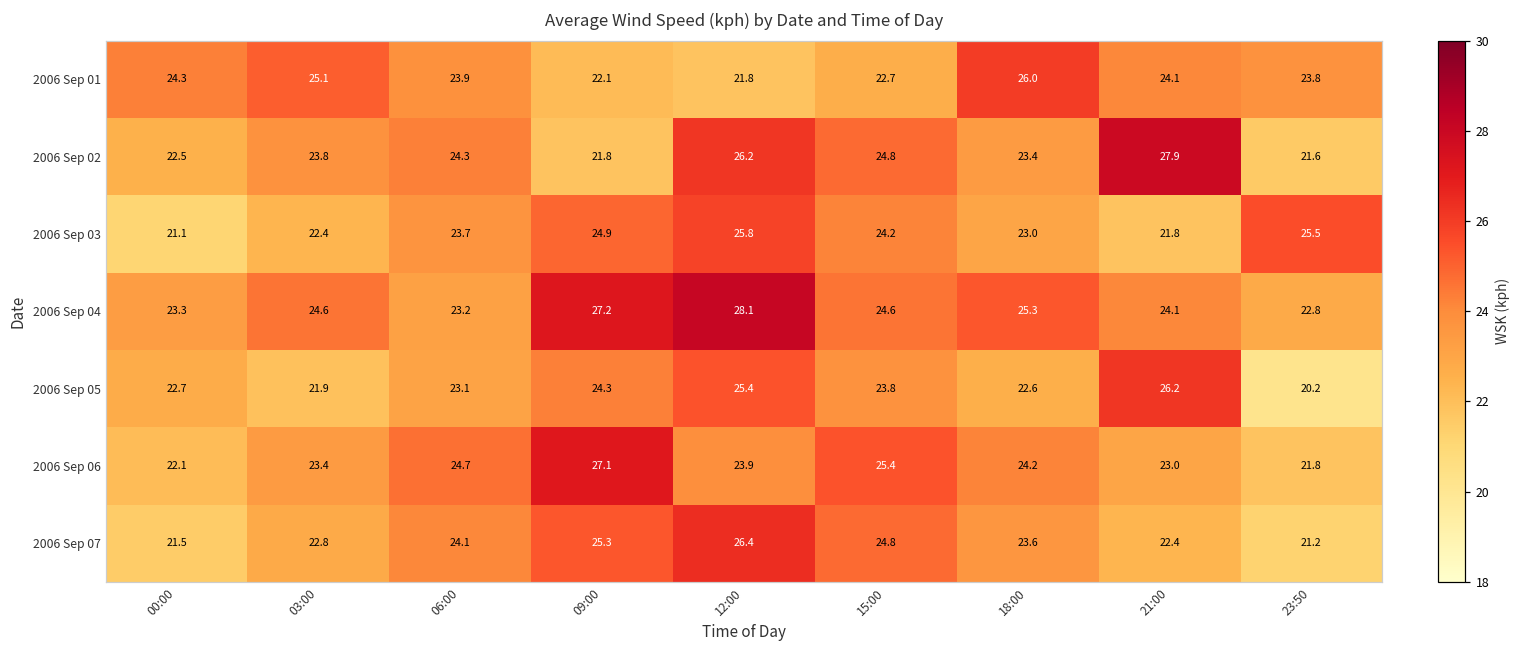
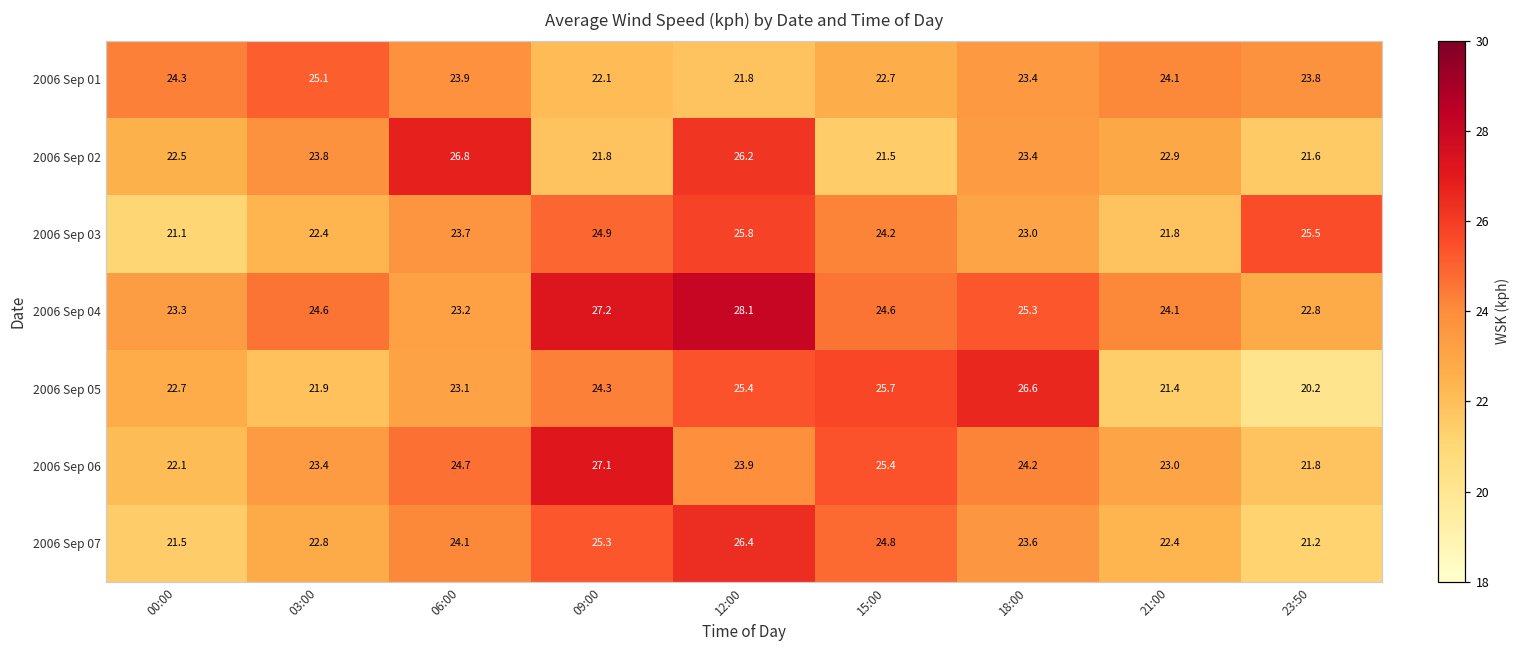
2006 Sep 01, 18:00: 26.0 -> 23.4
2006 Sep 02, 06:00: 24.3 -> 26.8
2006 Sep 02, 15:00: 24.8 -> 21.5
2006 Sep 02, 21:00: 27.9 -> 22.9
2006 Sep 05, 15:00: 23.8 -> 25.7
2006 Sep 05, 18:00: 22.6 -> 26.6
2006 Sep 05, 21:00: 26.2 -> 21.4
